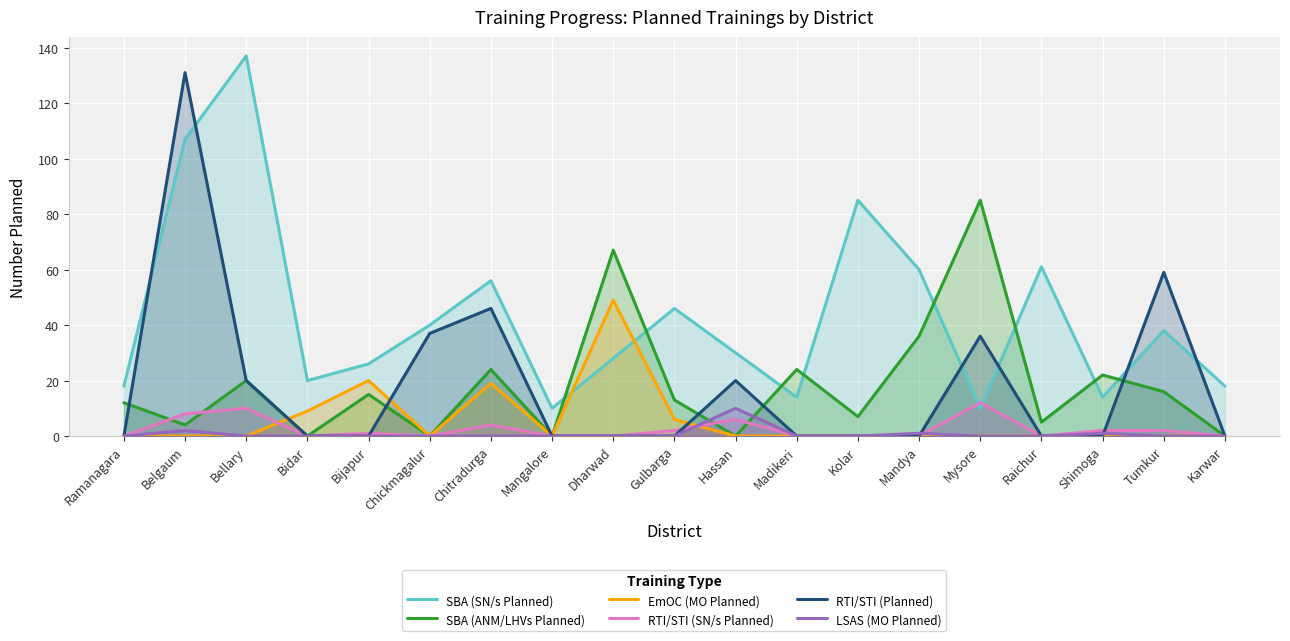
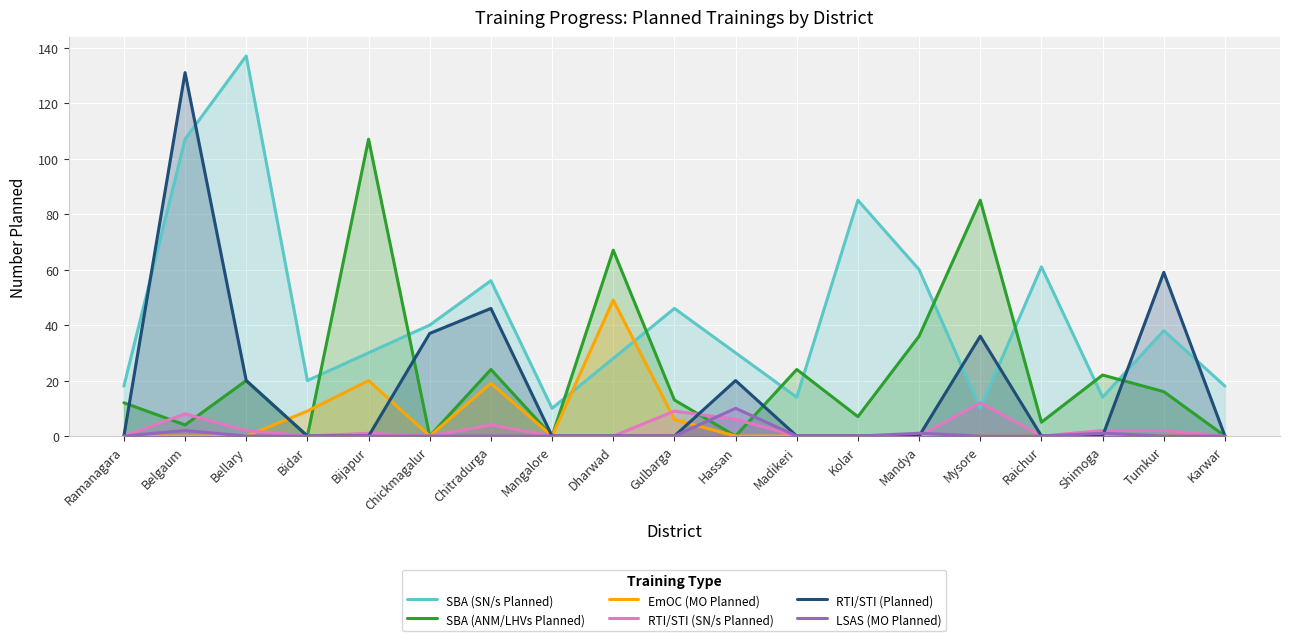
RTI/STI (SN/s Planned), Bellary: 10 -> 2
SBA (SN/s Planned), Bijapur: 26 -> 30
SBA (ANM/LHVs Planned), Bijapur: 15 -> 107
RTI/STI (SN/s Planned), Gulbarga: 2 -> 9
